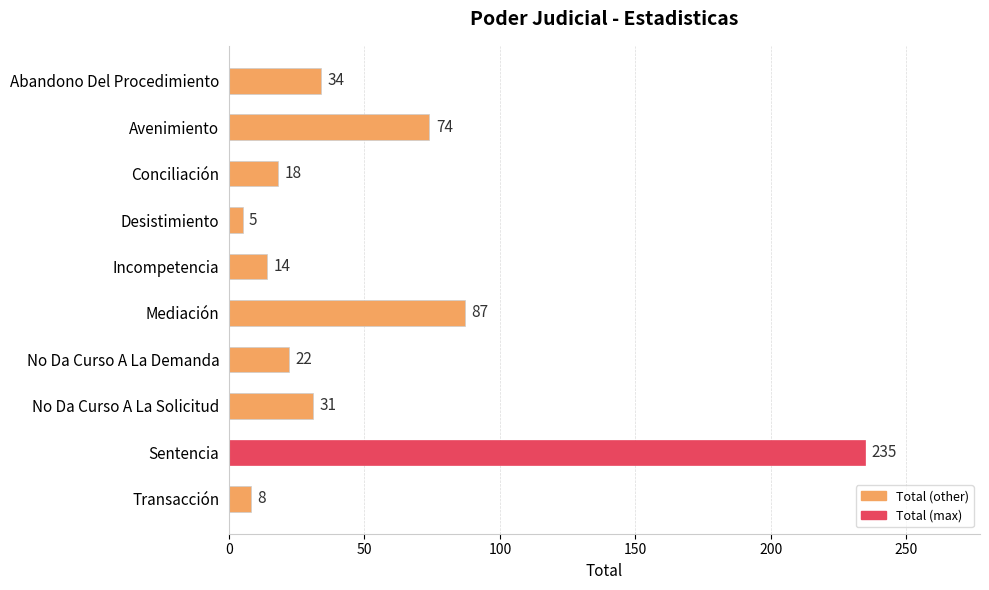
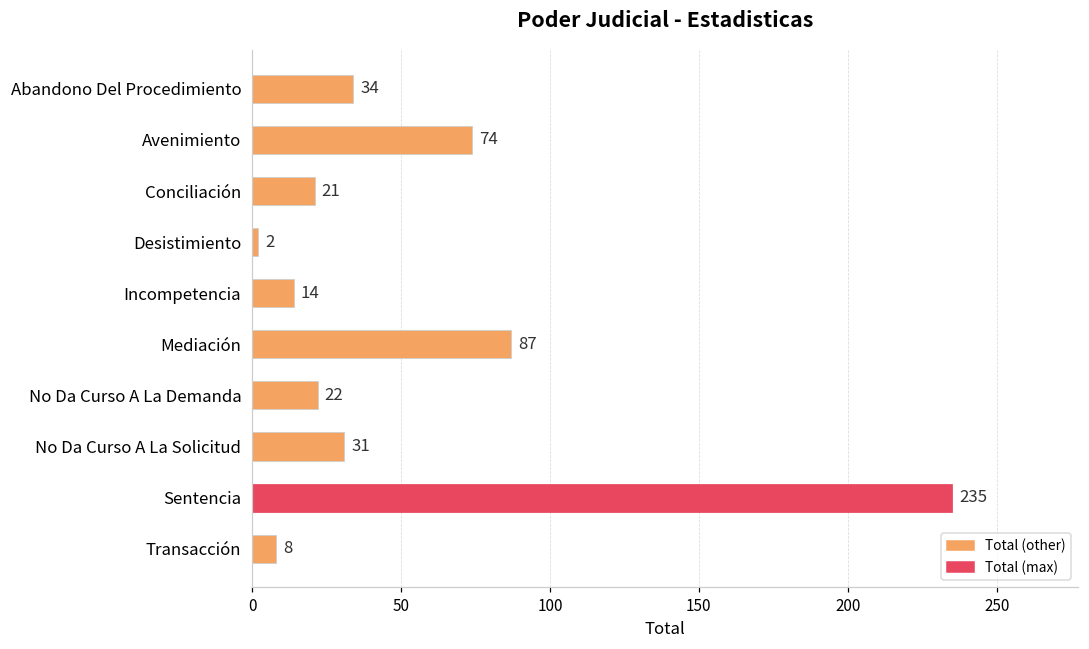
Conciliación: 18 -> 21
Desistimiento: 5 -> 2
